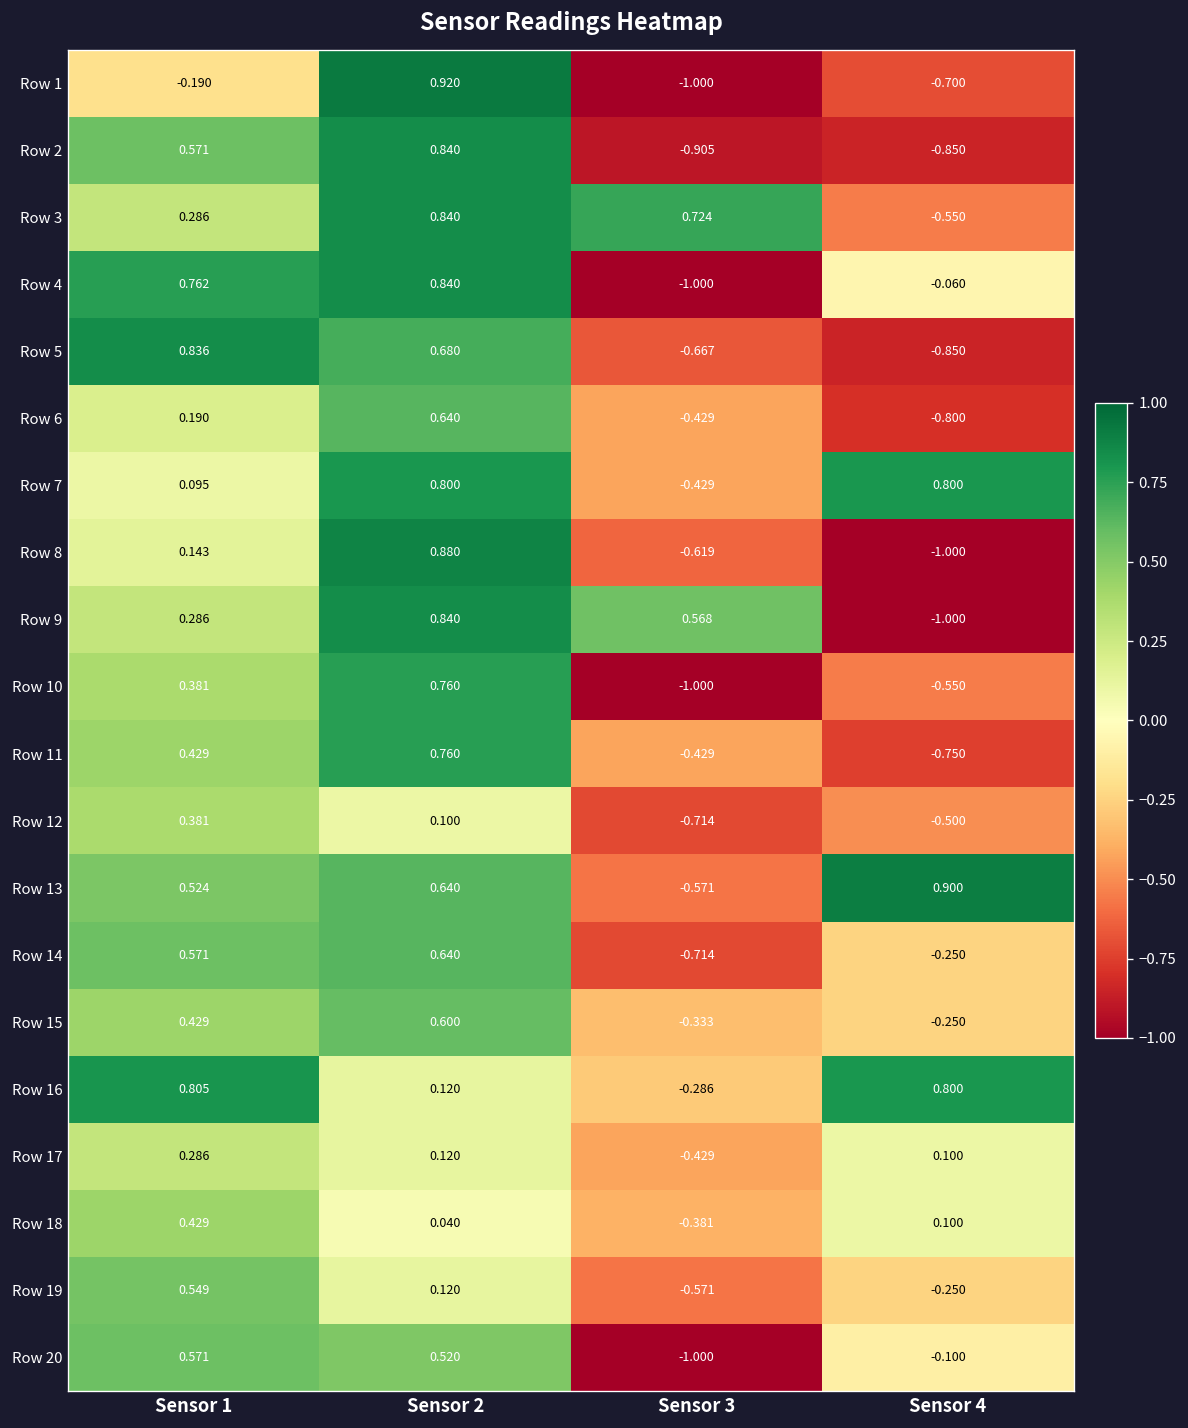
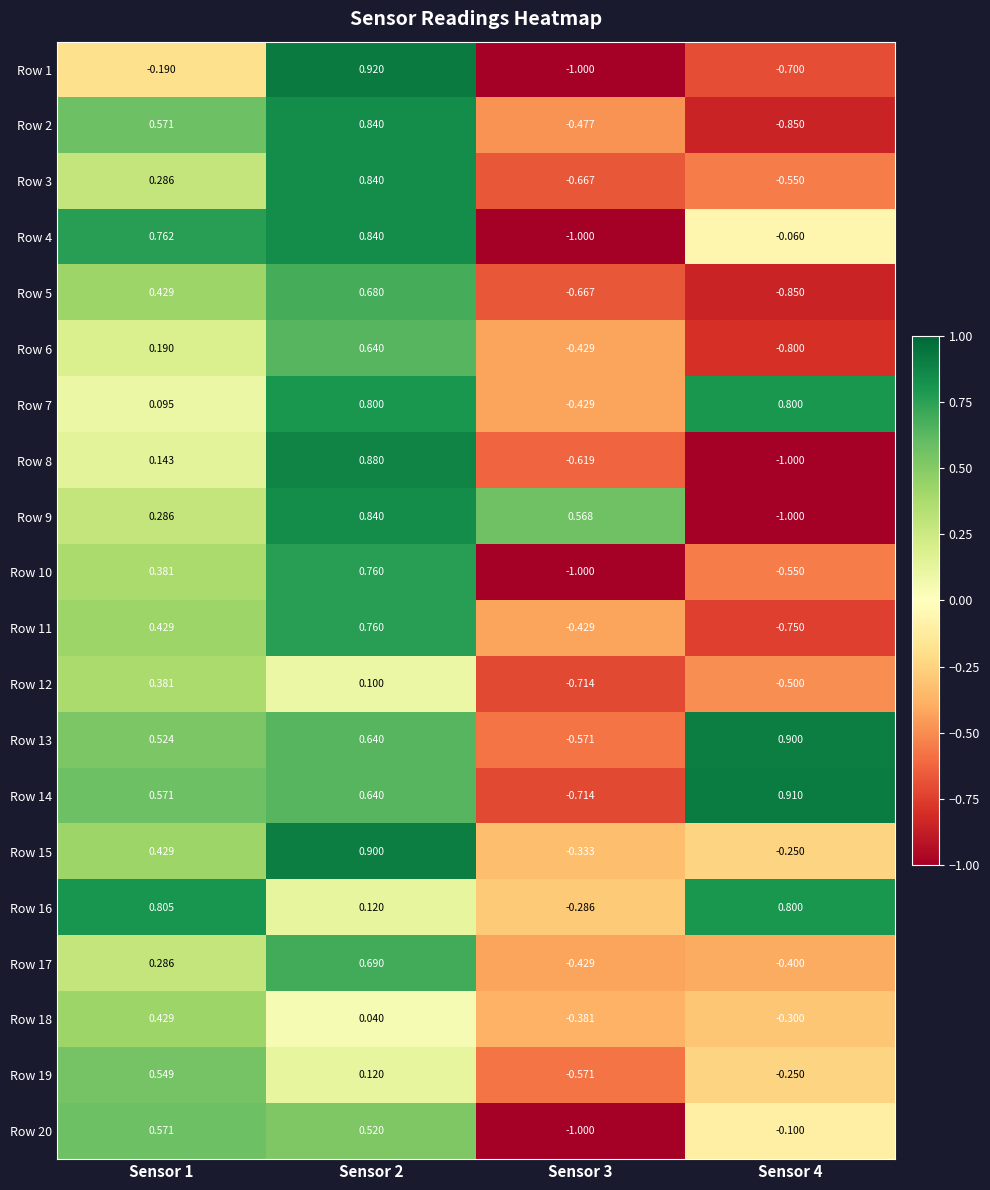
Row 2, Sensor 3: -0.905 -> -0.477
Row 3, Sensor 3: 0.724 -> -0.667
Row 5, Sensor 1: 0.836 -> 0.429
Row 14, Sensor 4: -0.250 -> 0.910
Row 15, Sensor 2: 0.600 -> 0.900
Row 17, Sensor 2: 0.120 -> 0.690
Row 17, Sensor 4: 0.100 -> -0.400
Row 18, Sensor 4: 0.100 -> -0.300
